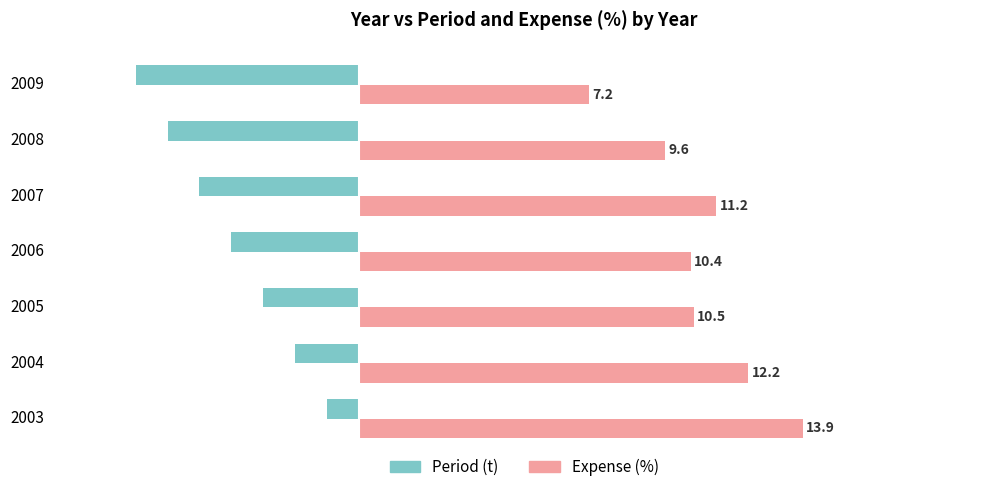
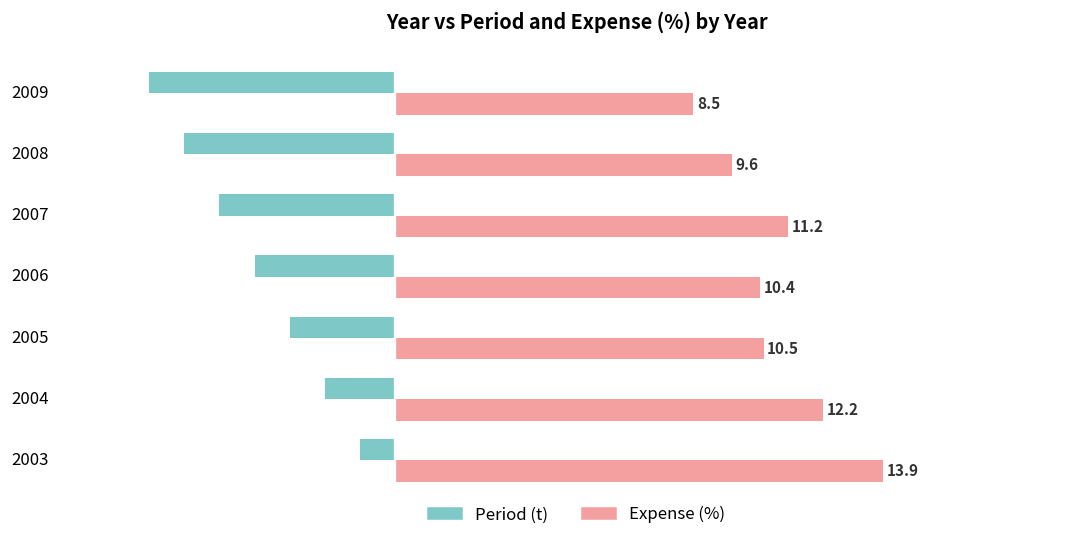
Expense (%), 2009: 7.2 -> 8.5
